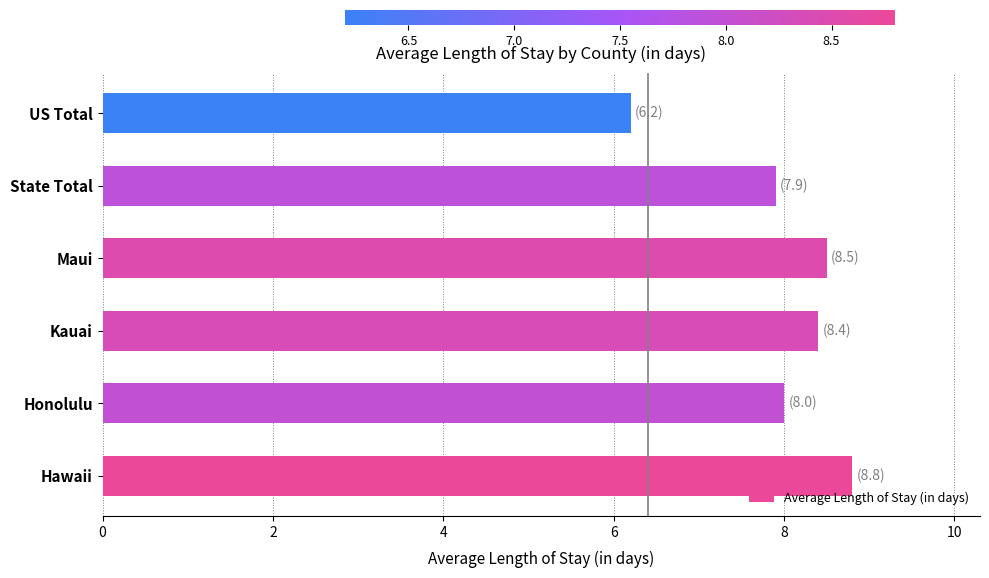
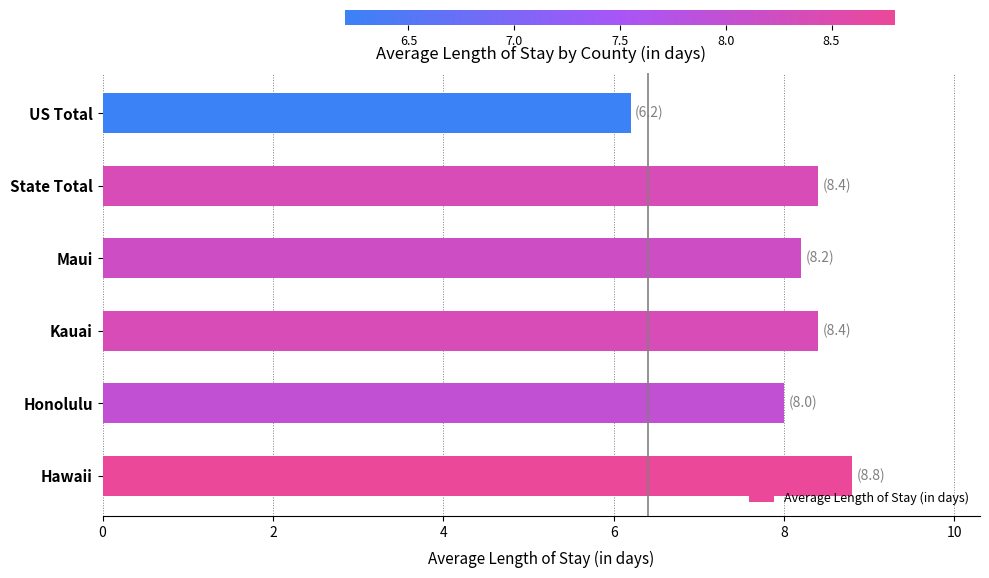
State Total: (7.9) -> (8.4)
Maui: (8.5) -> (8.2)
